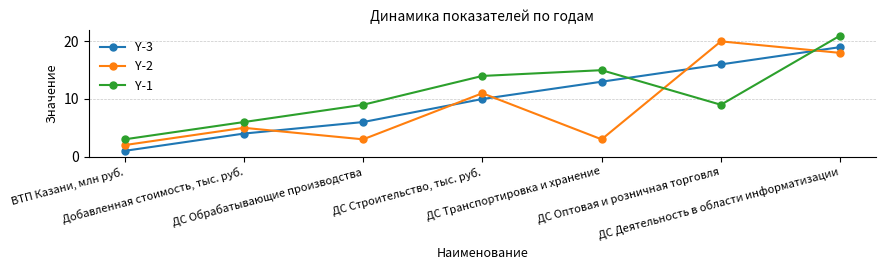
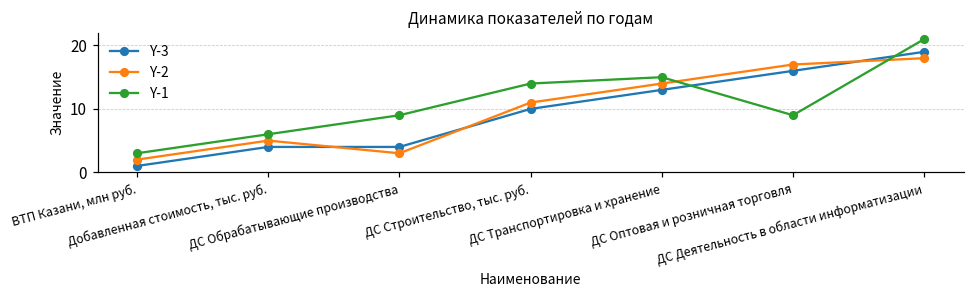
Y-3, ДС Обрабатывающие производства: 6 -> 4
Y-2, ДС Транспортировка и хранение: 3 -> 14
Y-2, ДС Оптовая и розничная торговля: 20 -> 17
